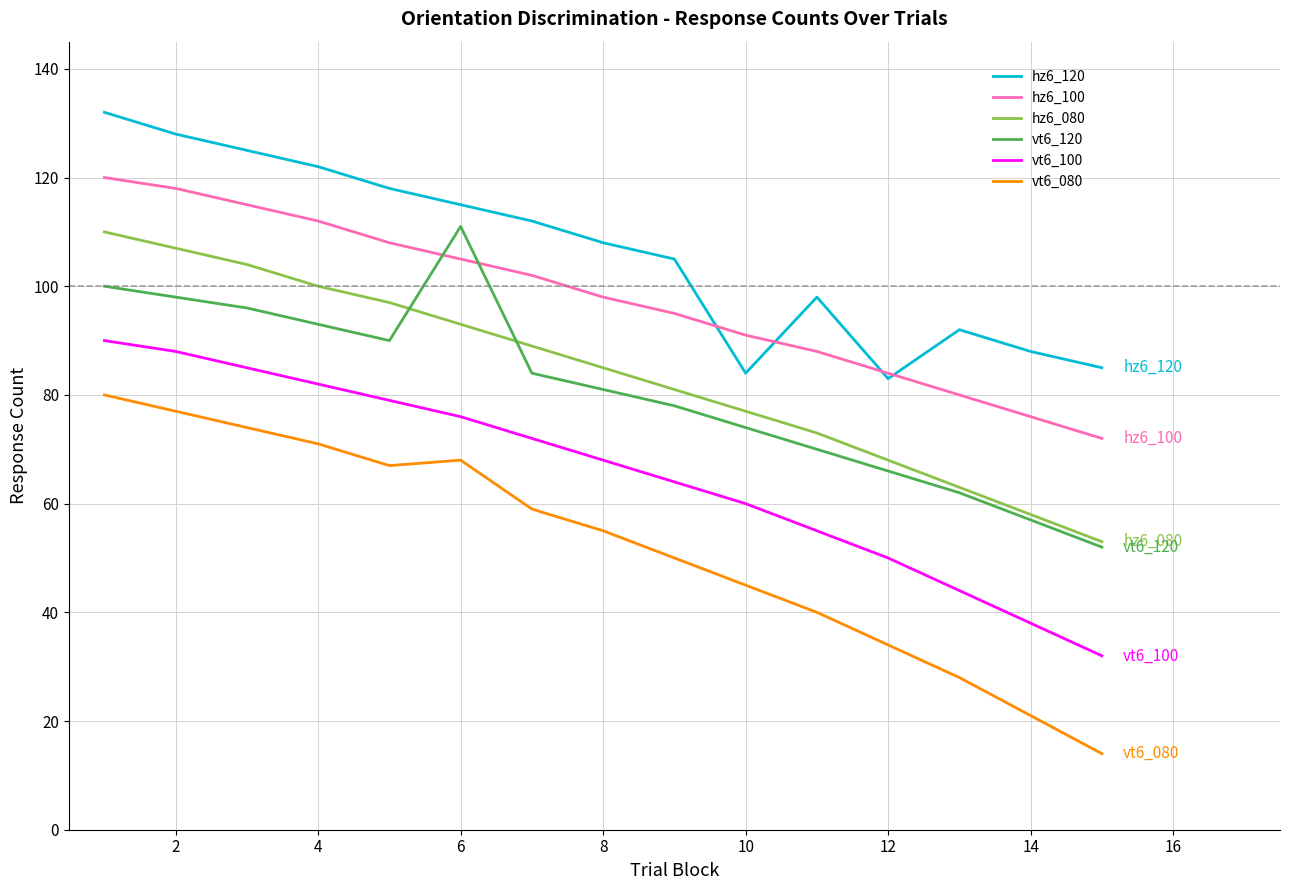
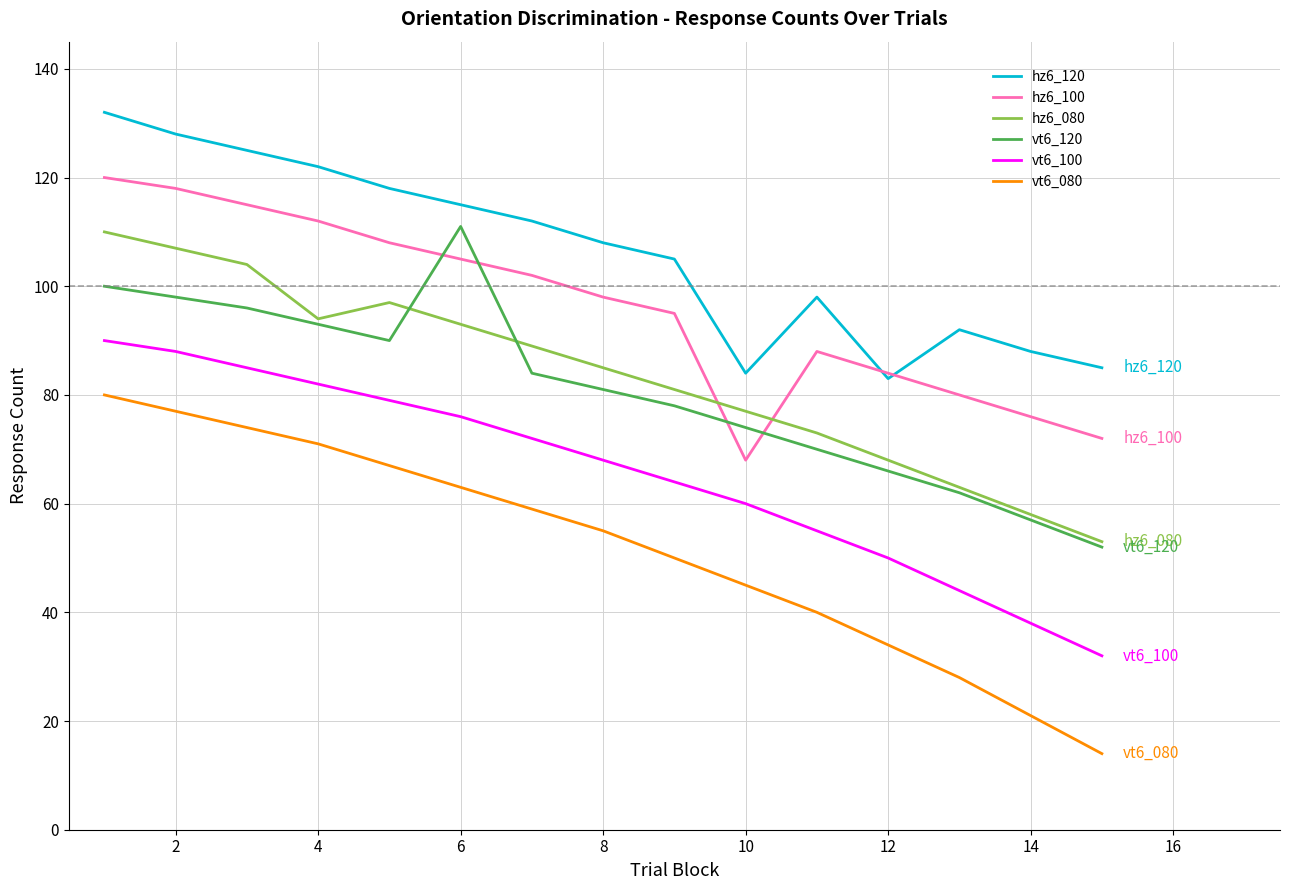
hz6_080, 4: 100 -> 94
vt6_080, 6: 68 -> 63
hz6_100, 10: 91 -> 68
